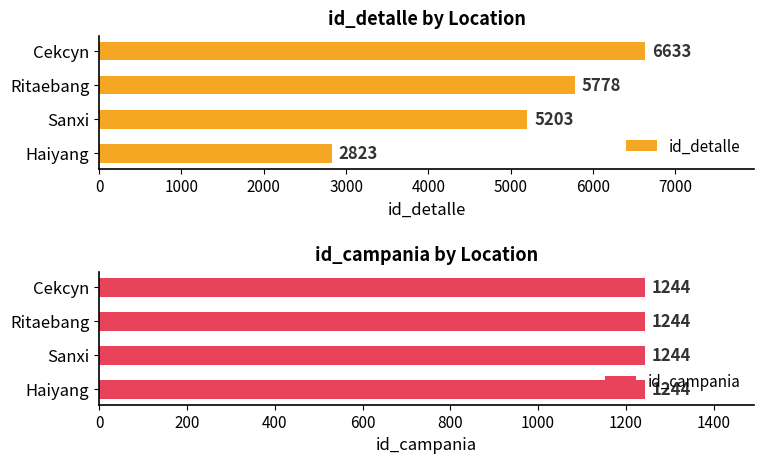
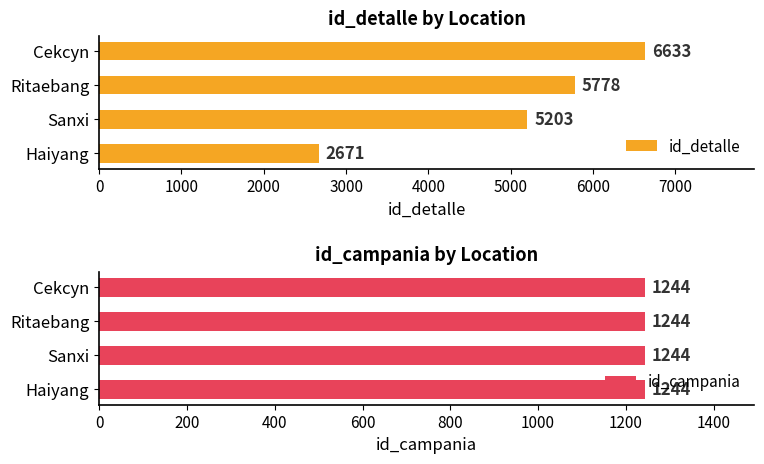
id_detalle by Location, Haiyang: 2823 -> 2671
